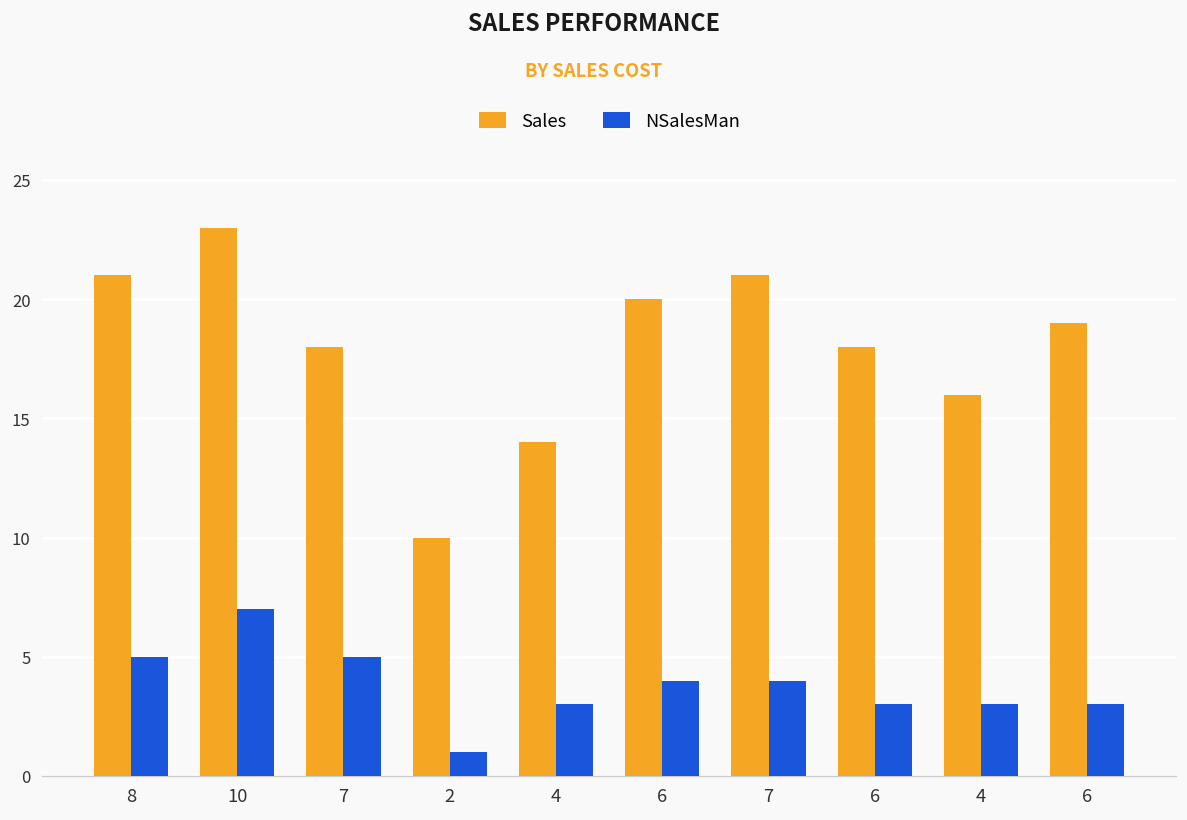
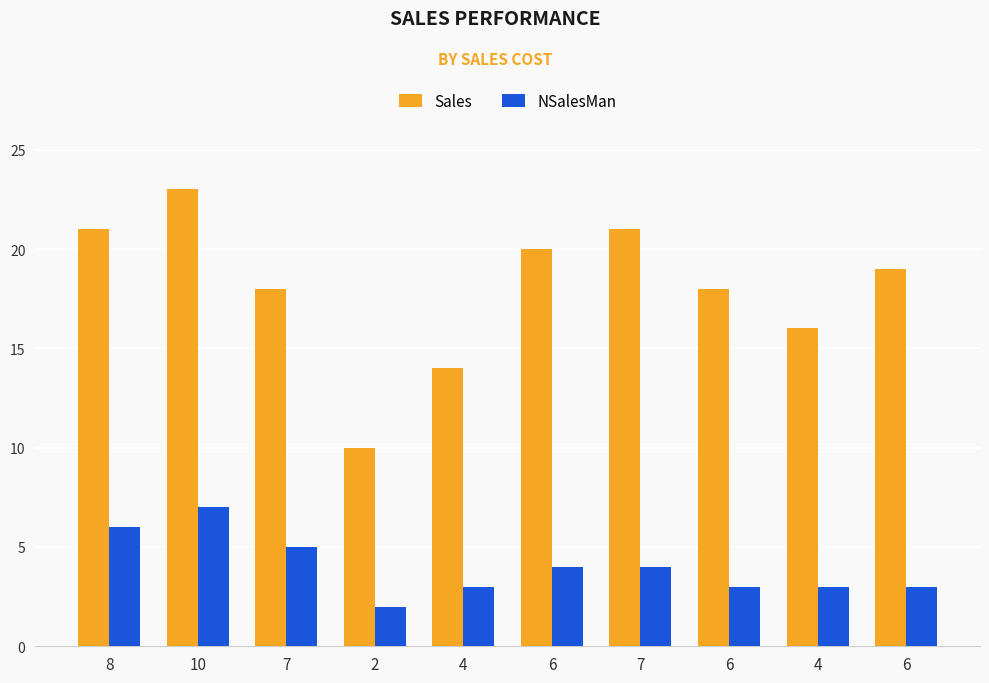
NSalesMan, 8: 5 -> 6
NSalesMan, 2: 1 -> 2
